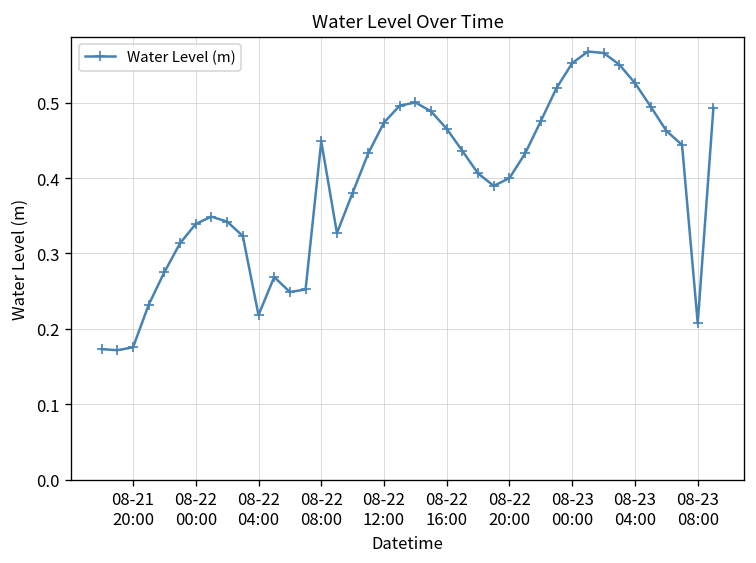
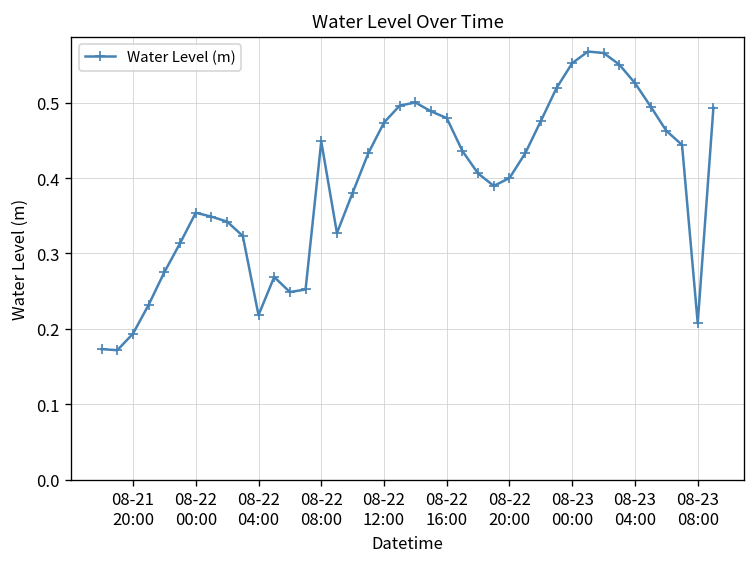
08-21 20:00: 0.18 -> 0.19
08-22 00:00: 0.34 -> 0.35
08-22 16:00: 0.47 -> 0.48
